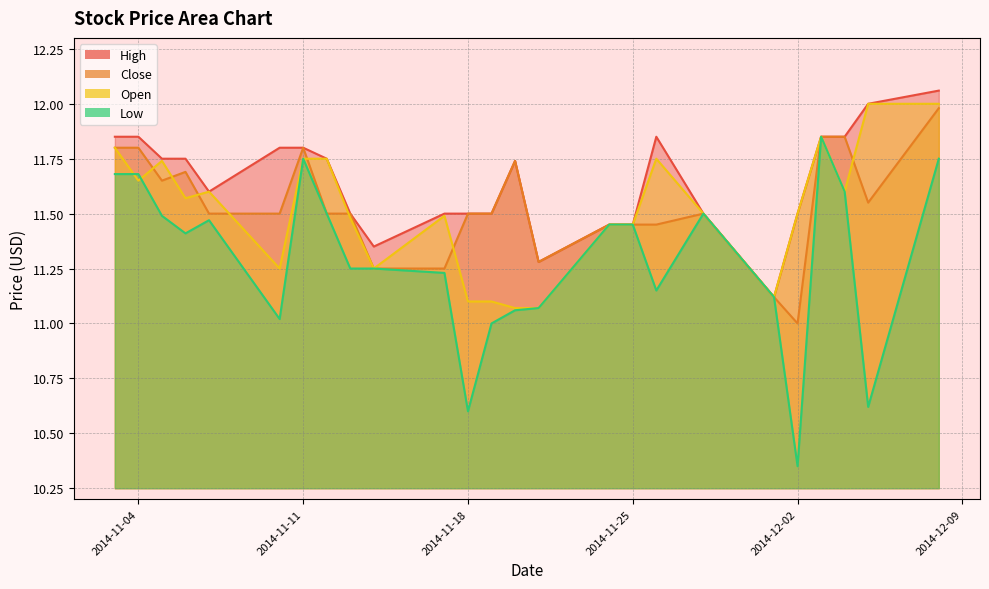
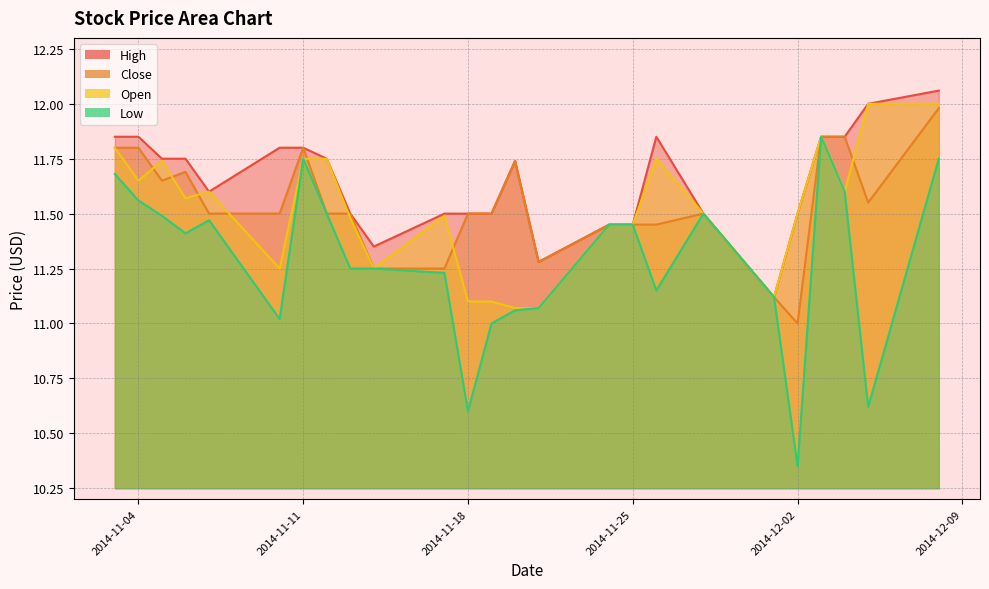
Low, 2014-11-04: 11.68 -> 11.56
